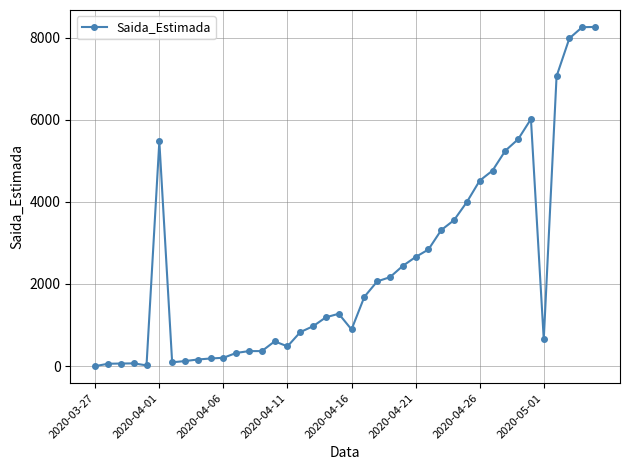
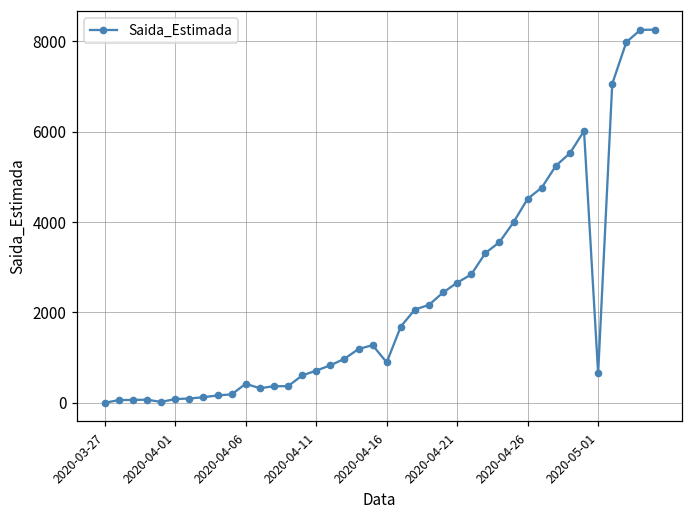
2020-04-01: 5500 -> 100
2020-04-06: 200 -> 400
2020-04-11: 500 -> 700
